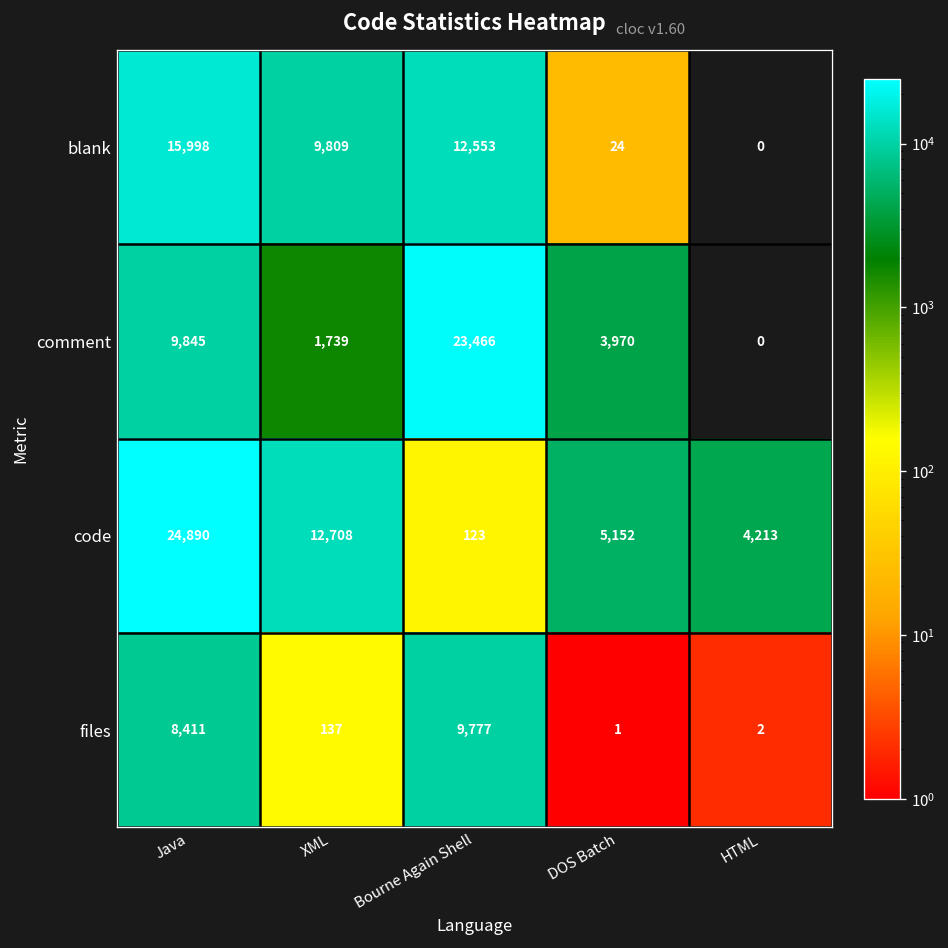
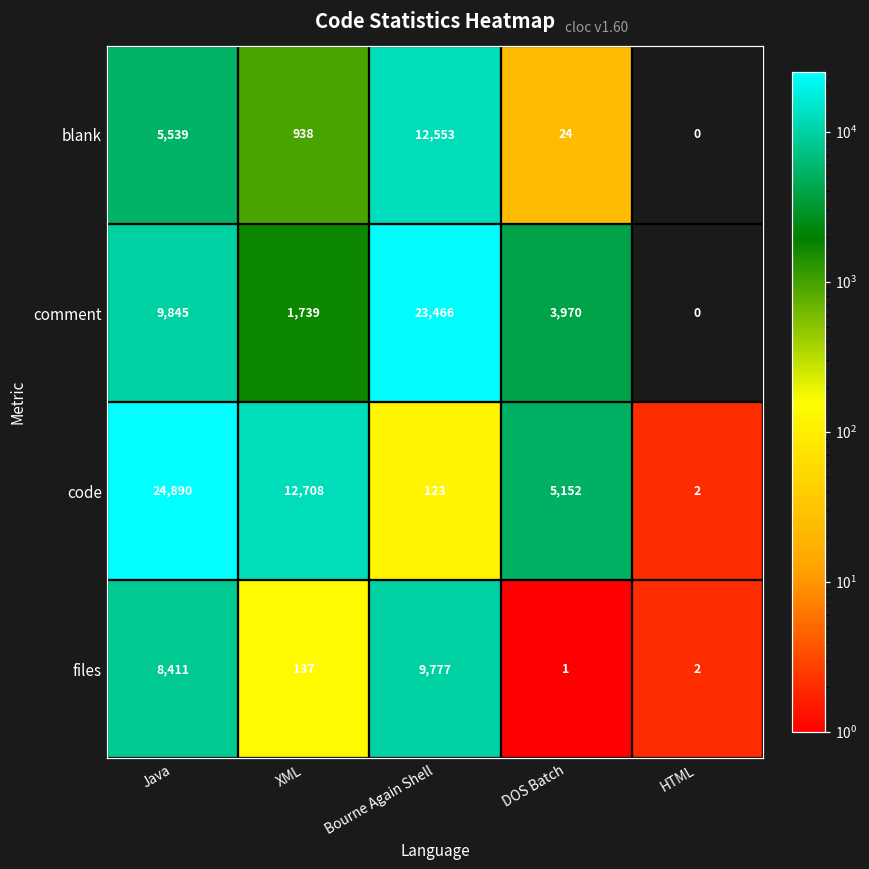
blank, Java: 15,998 -> 5,539
blank, XML: 9,809 -> 938
code, HTML: 4,213 -> 2
